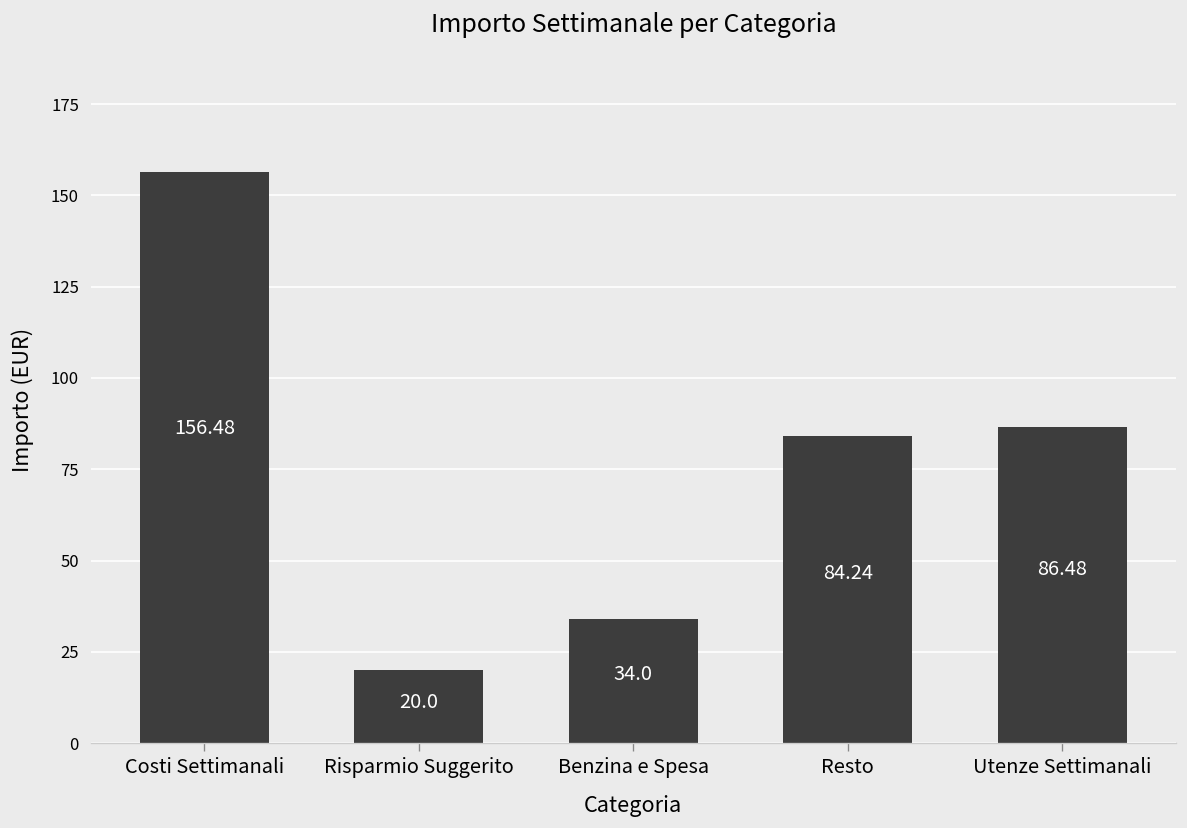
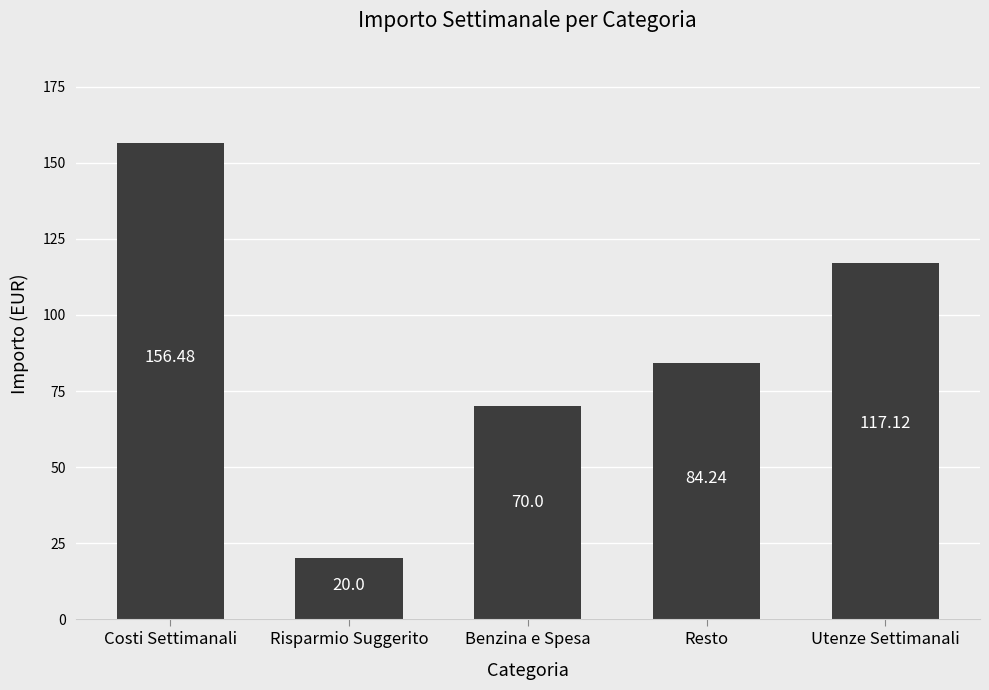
Benzina e Spesa: 34.0 -> 70.0
Utenze Settimanali: 86.48 -> 117.12
